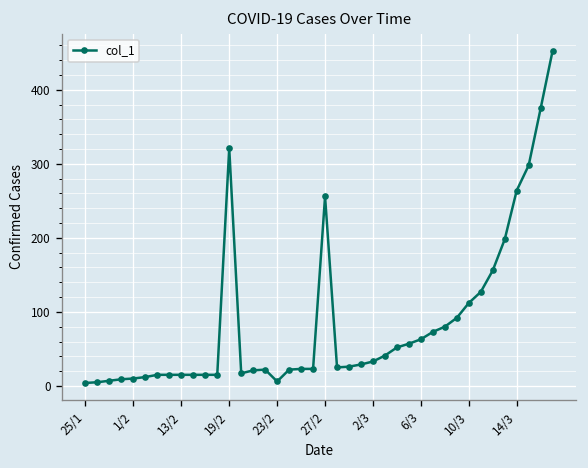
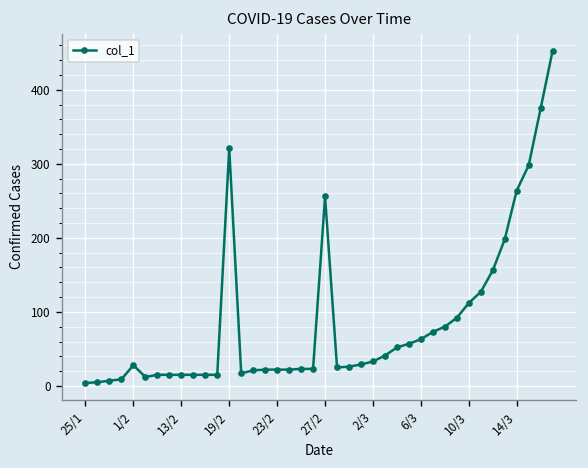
1/2: 10 -> 30
23/2: 10 -> 20
